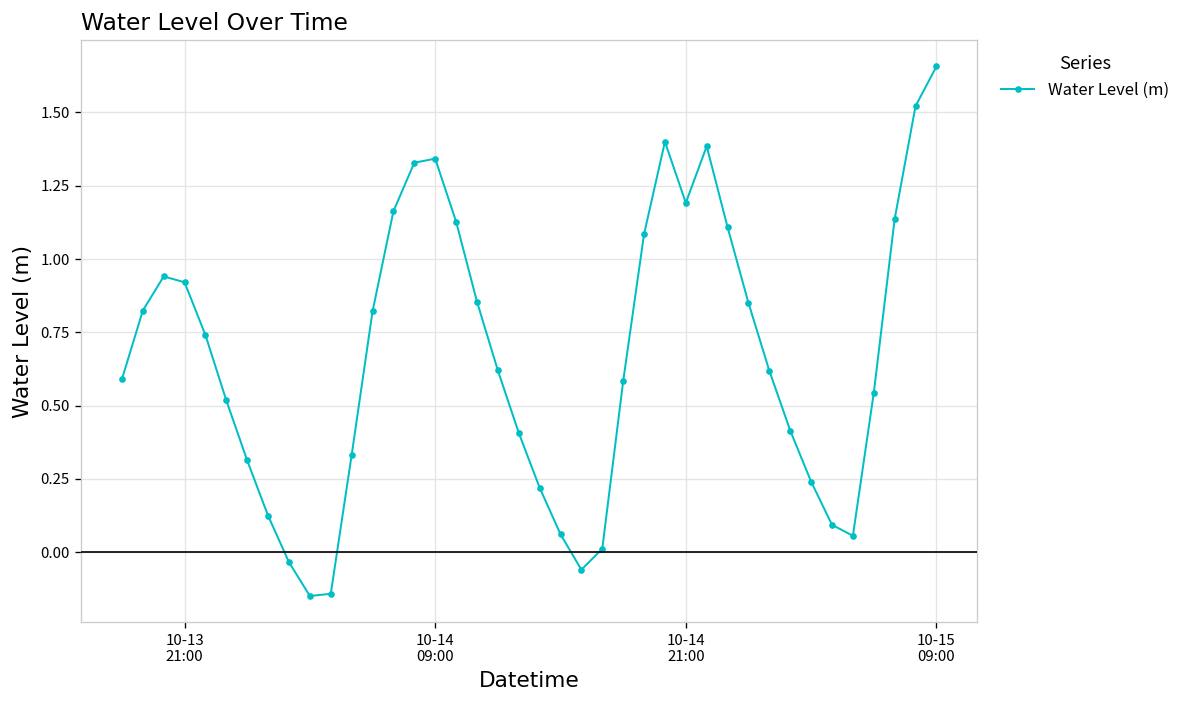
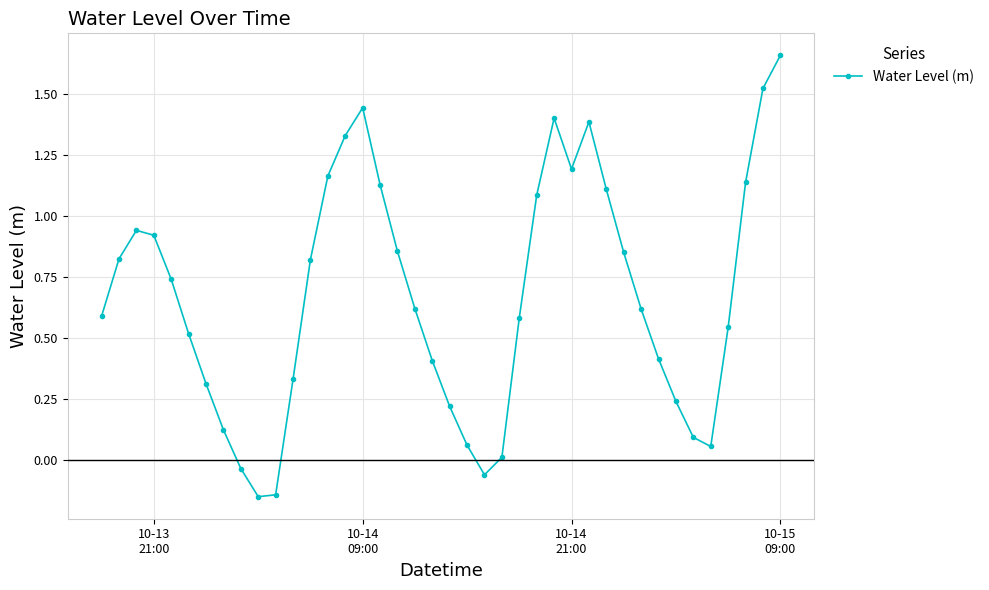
10-14 09:00: 1.34 -> 1.44
